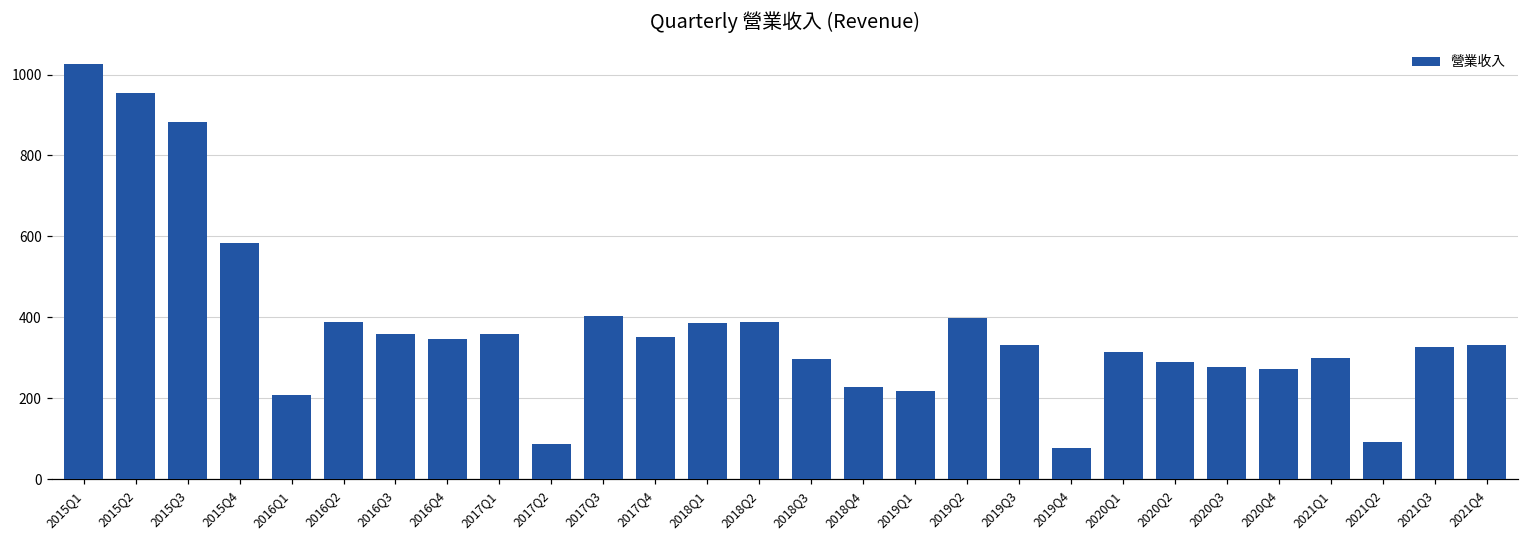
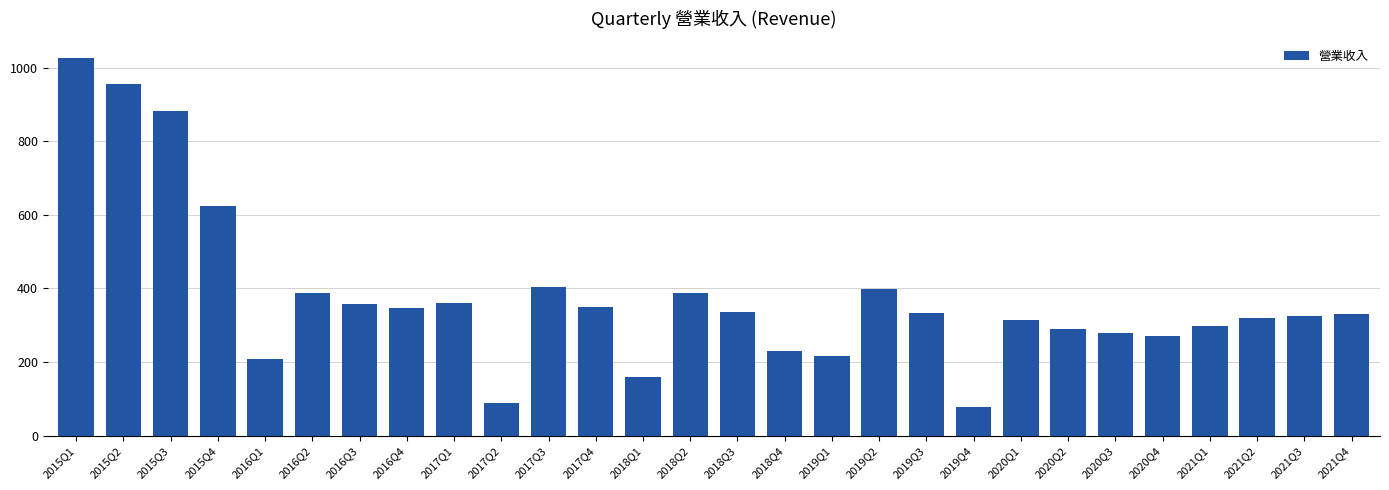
2015Q4: 580 -> 620
2018Q1: 380 -> 160
2018Q3: 300 -> 340
2021Q2: 90 -> 320
